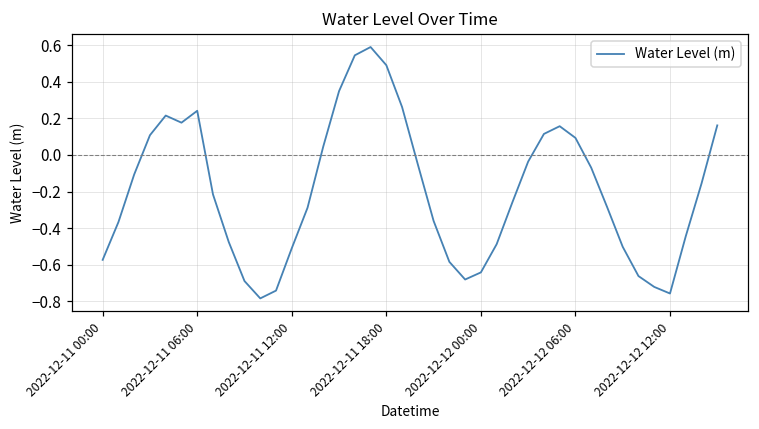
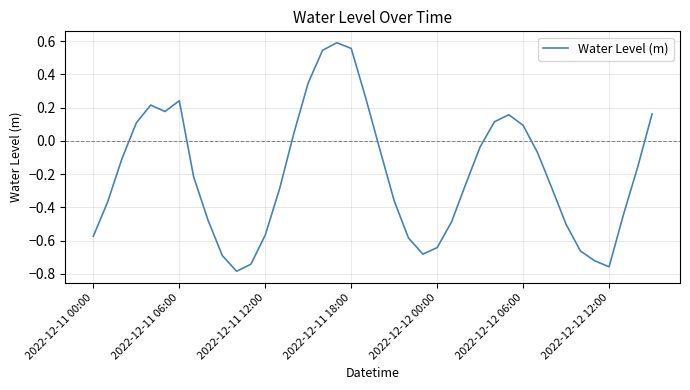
2022-12-11 12:00: -0.51 -> -0.57
2022-12-11 18:00: 0.49 -> 0.56
